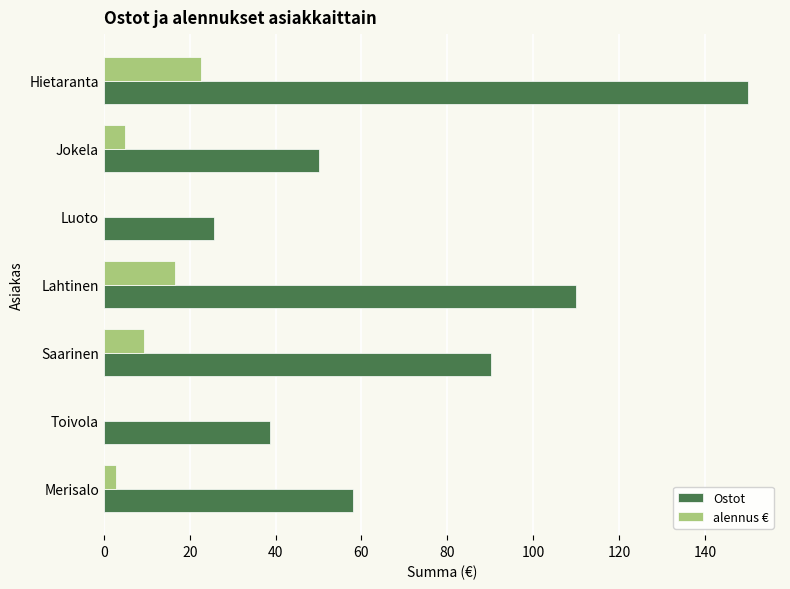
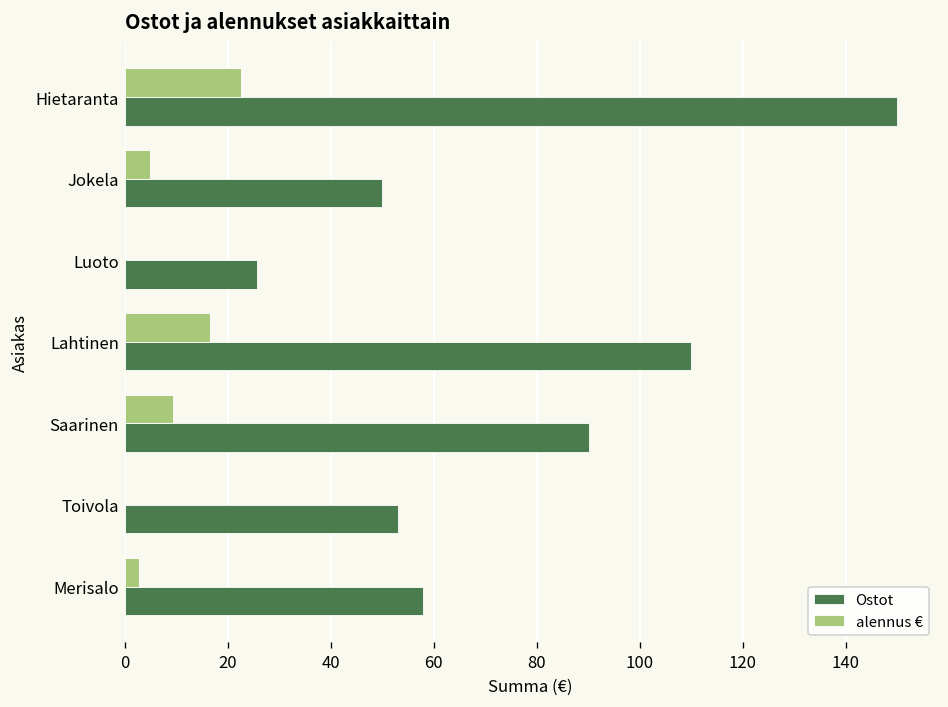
Ostot, Toivola: 39 -> 53
